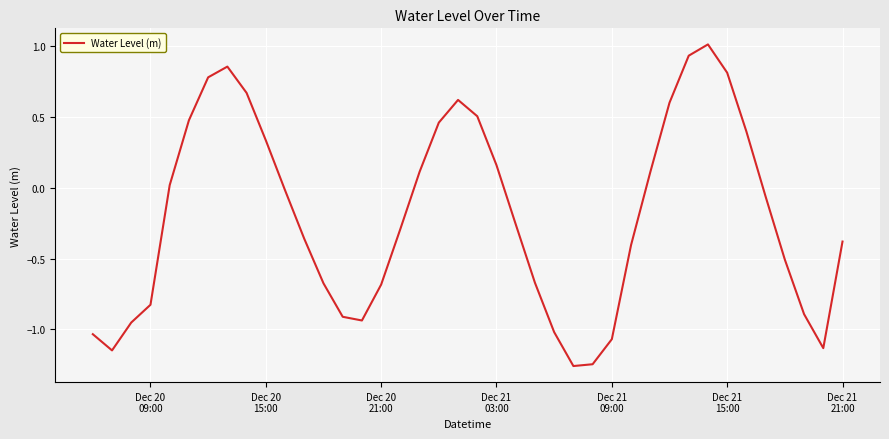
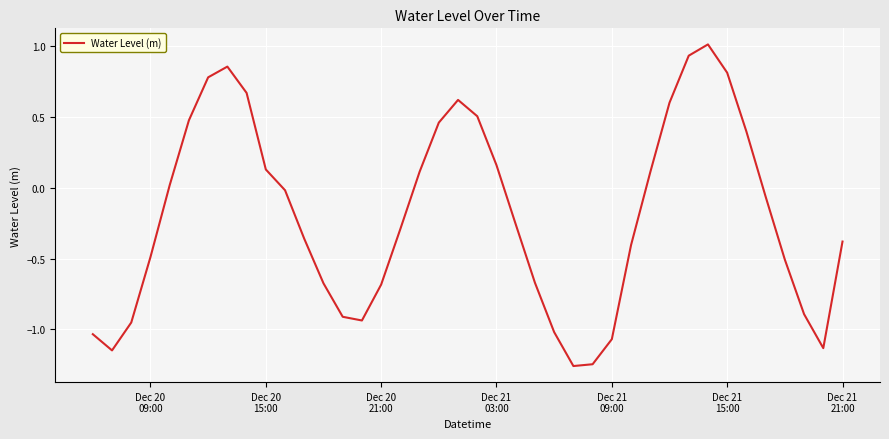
Dec 20 09:00: -0.83 -> -0.49
Dec 20 15:00: 0.34 -> 0.13
